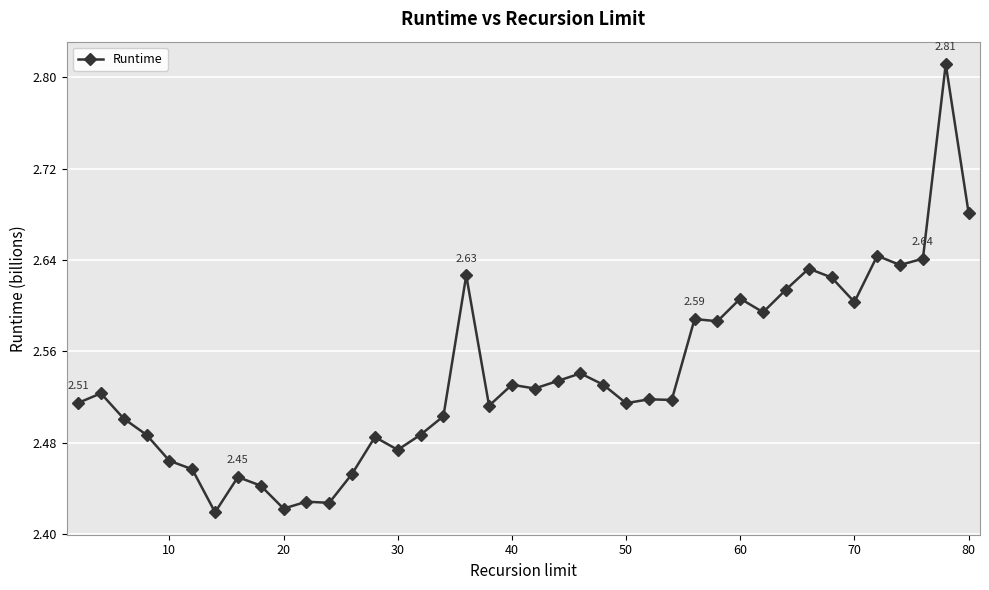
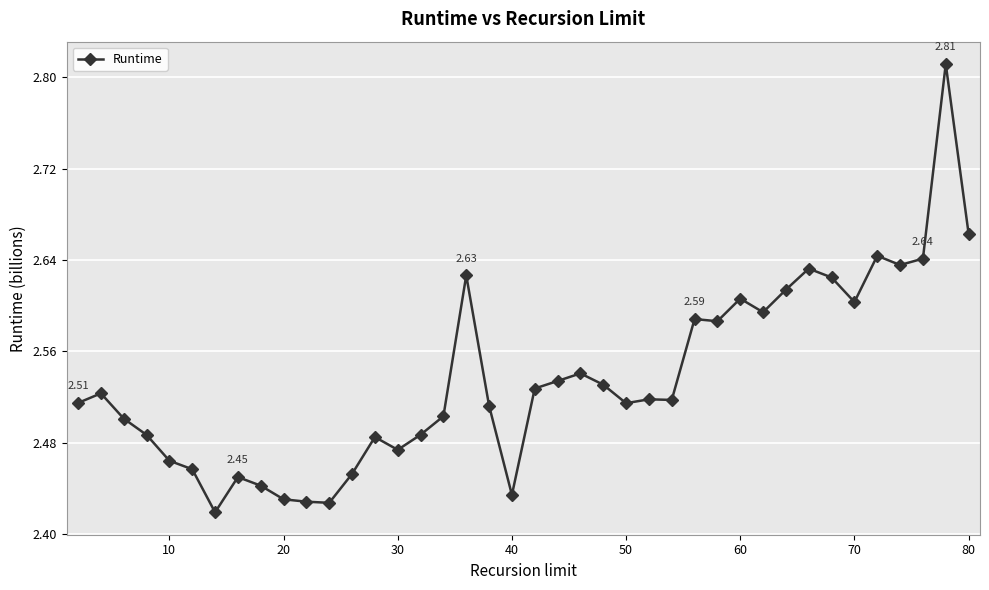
20: 2.423 -> 2.431
40: 2.531 -> 2.435
80: 2.681 -> 2.663
